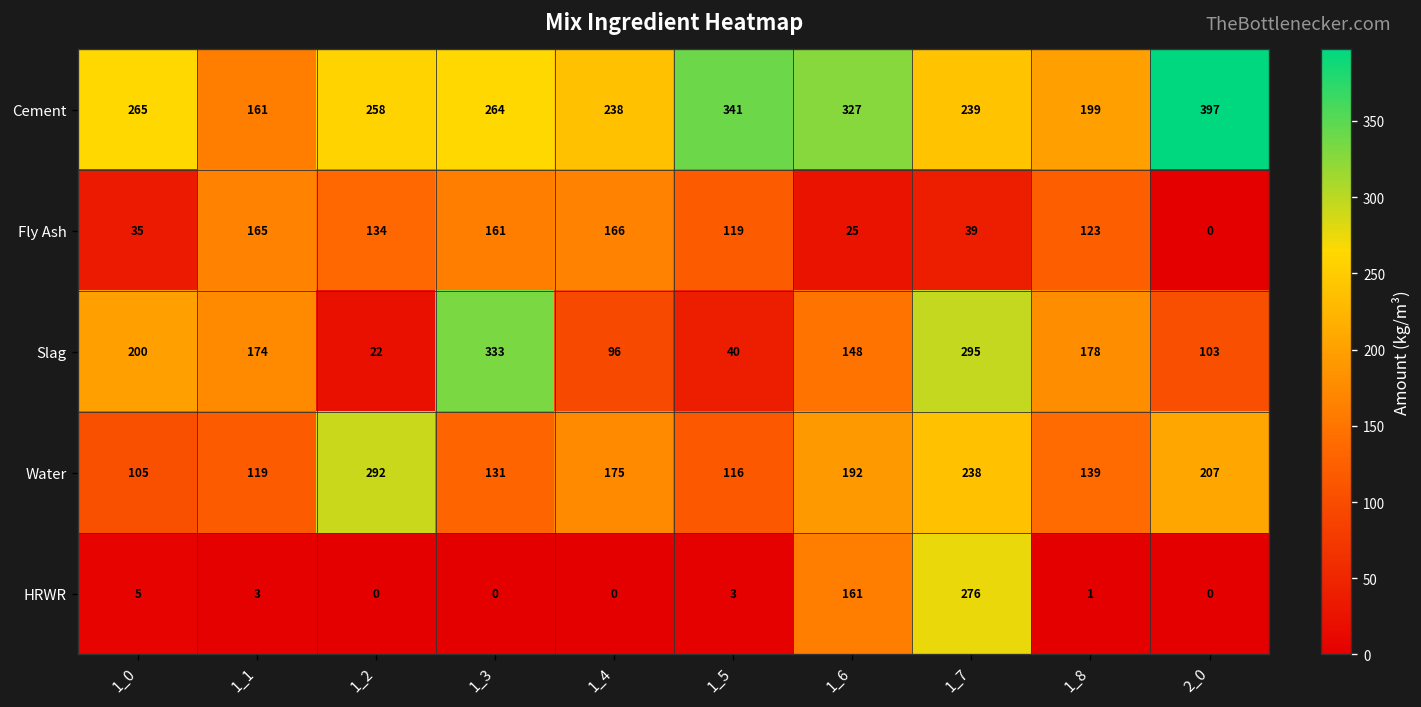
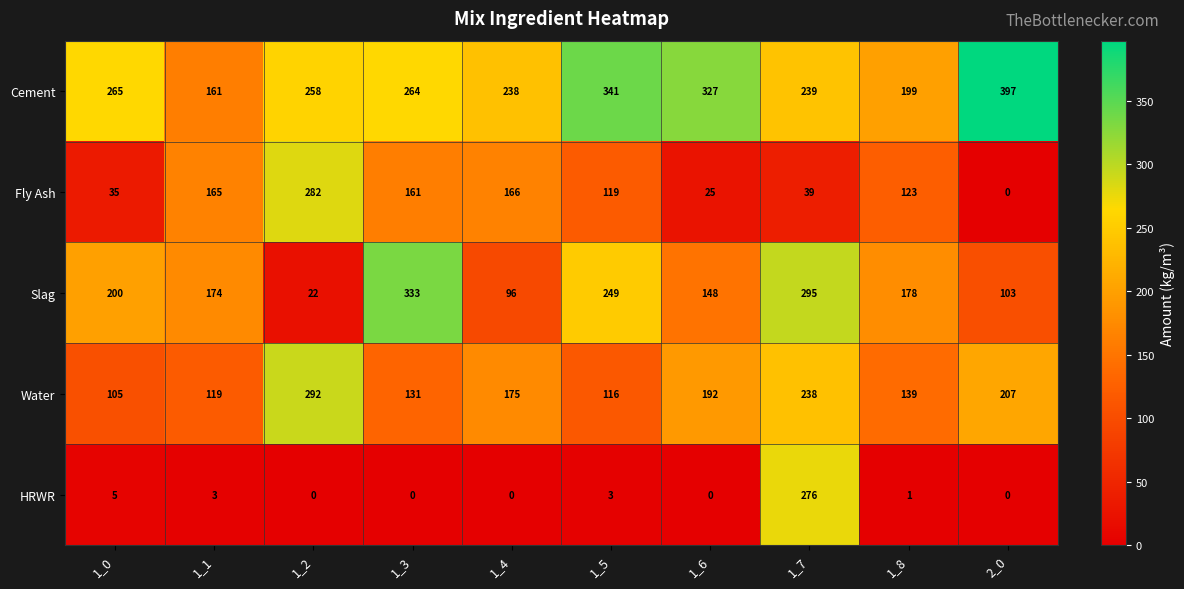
Fly Ash, 1_2: 134 -> 282
Slag, 1_5: 40 -> 249
HRWR, 1_6: 161 -> 0
